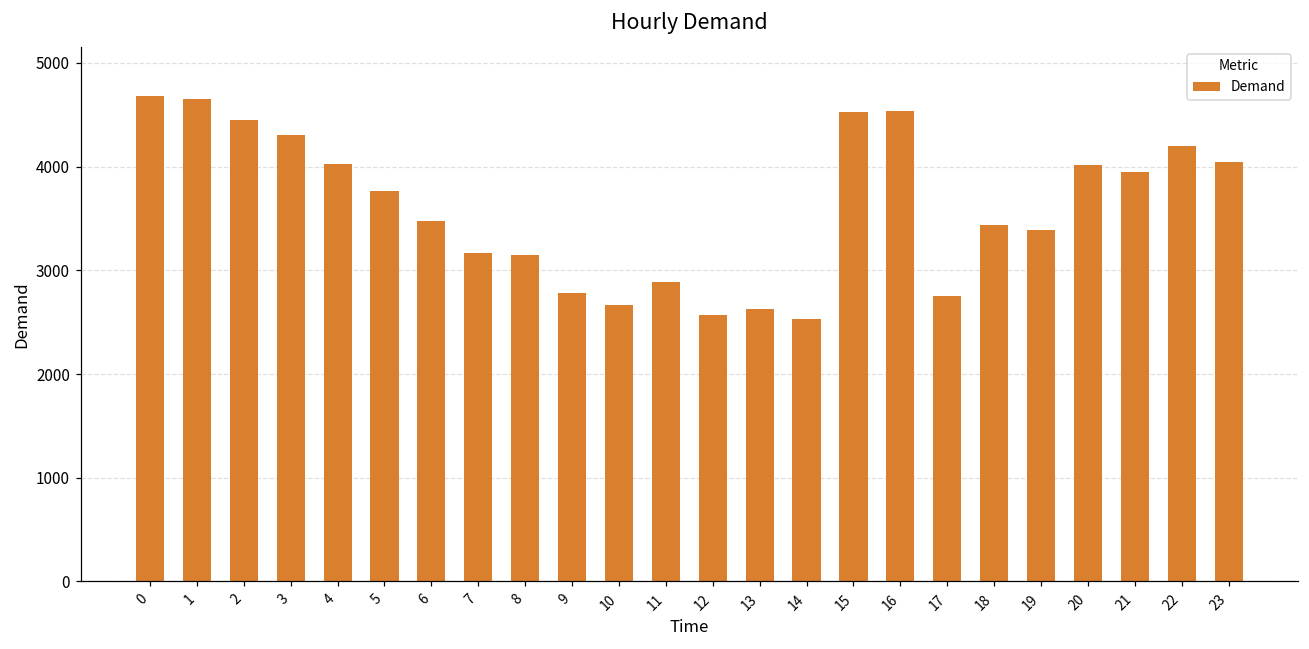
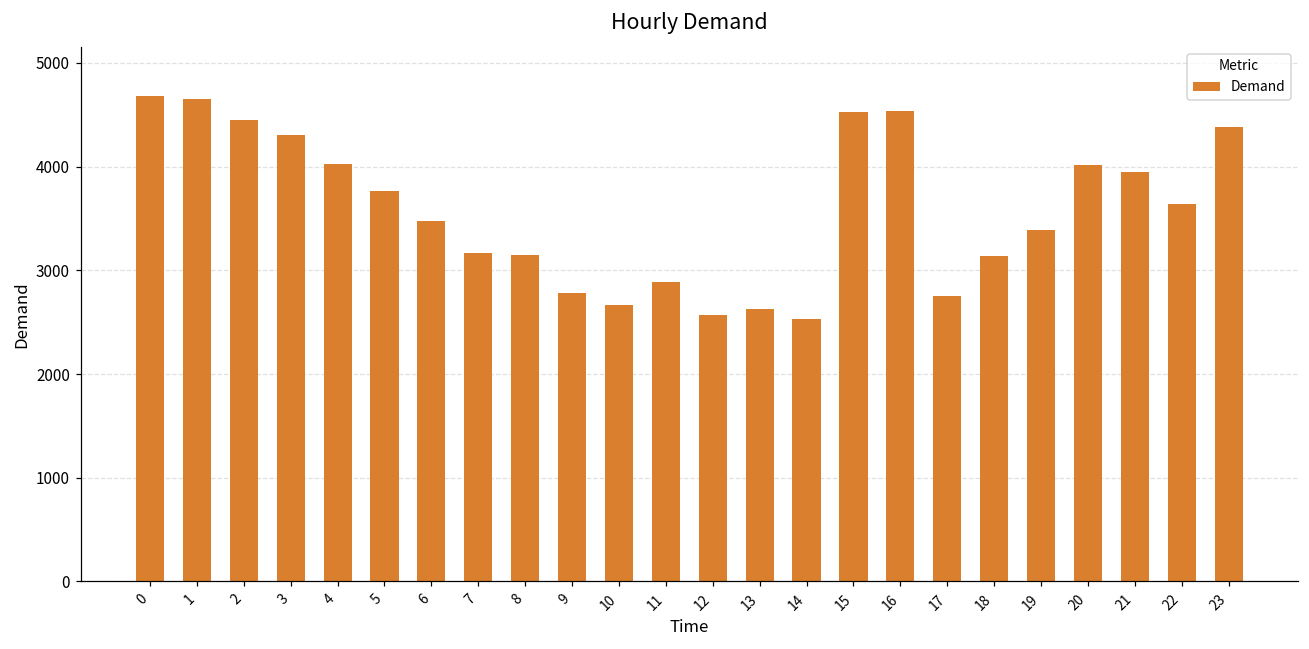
18: 3400 -> 3100
22: 4200 -> 3600
23: 4000 -> 4400
